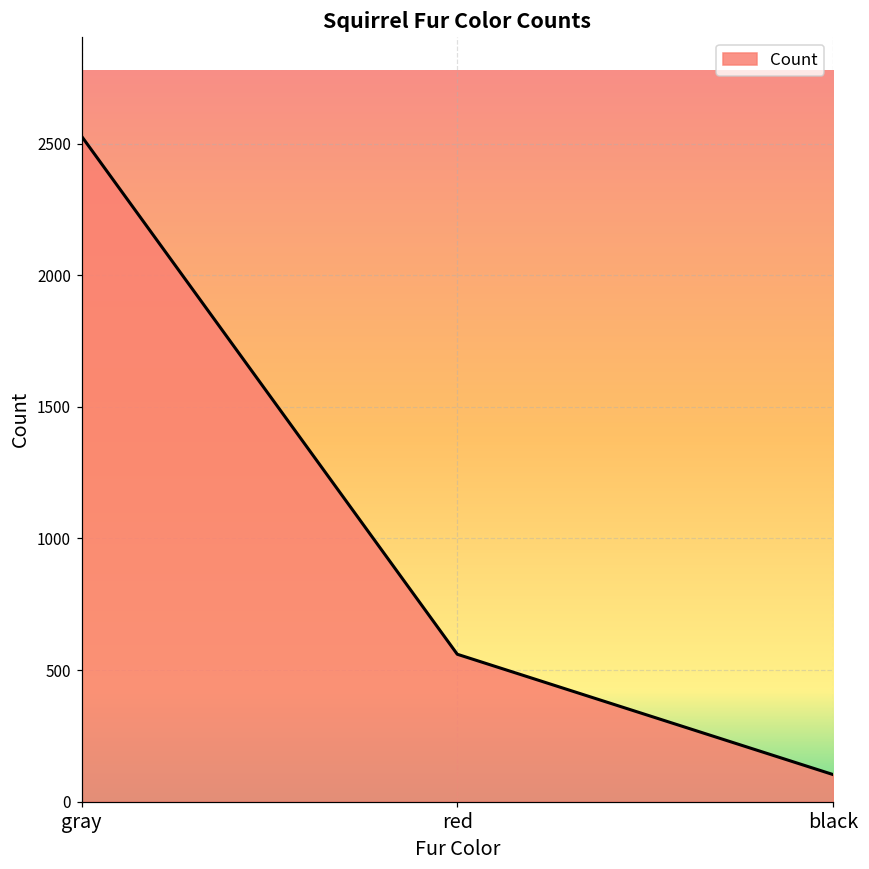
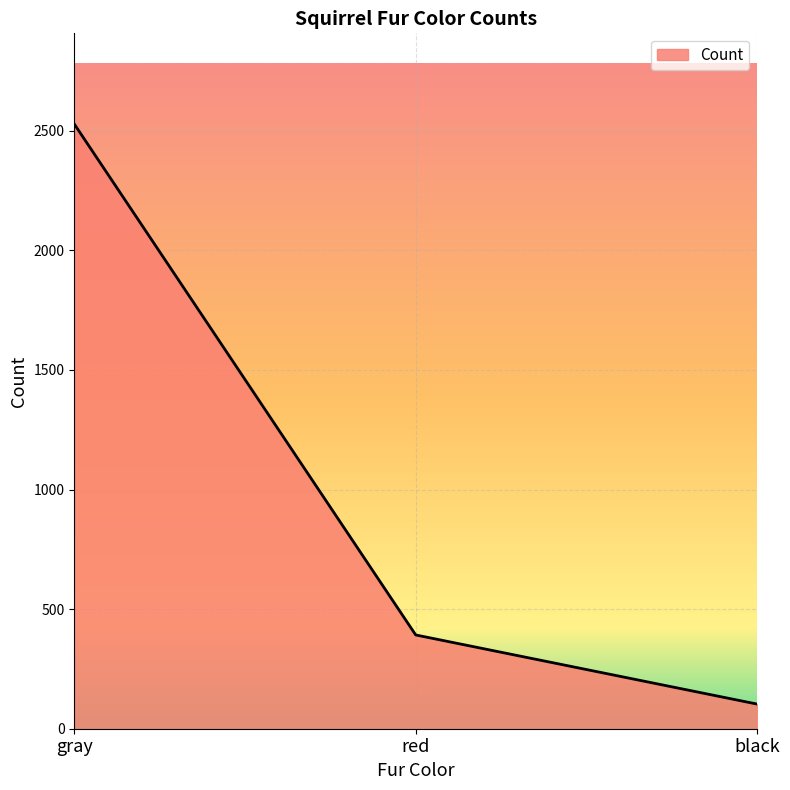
red: 560 -> 390
